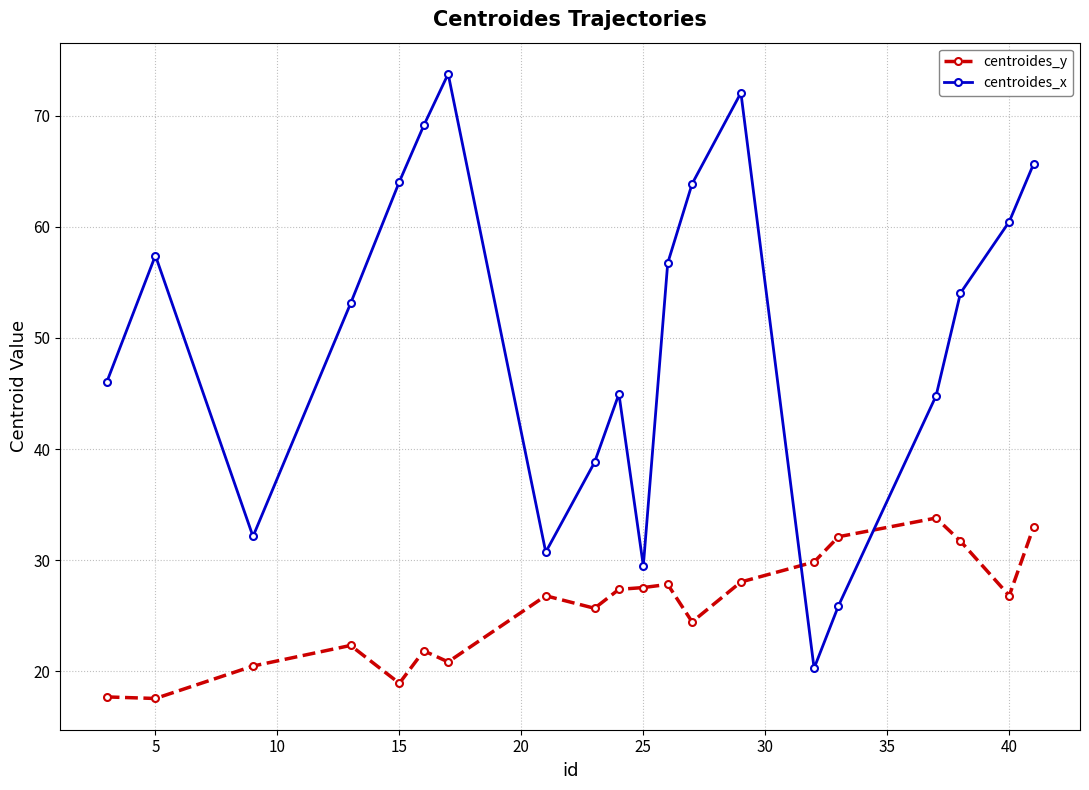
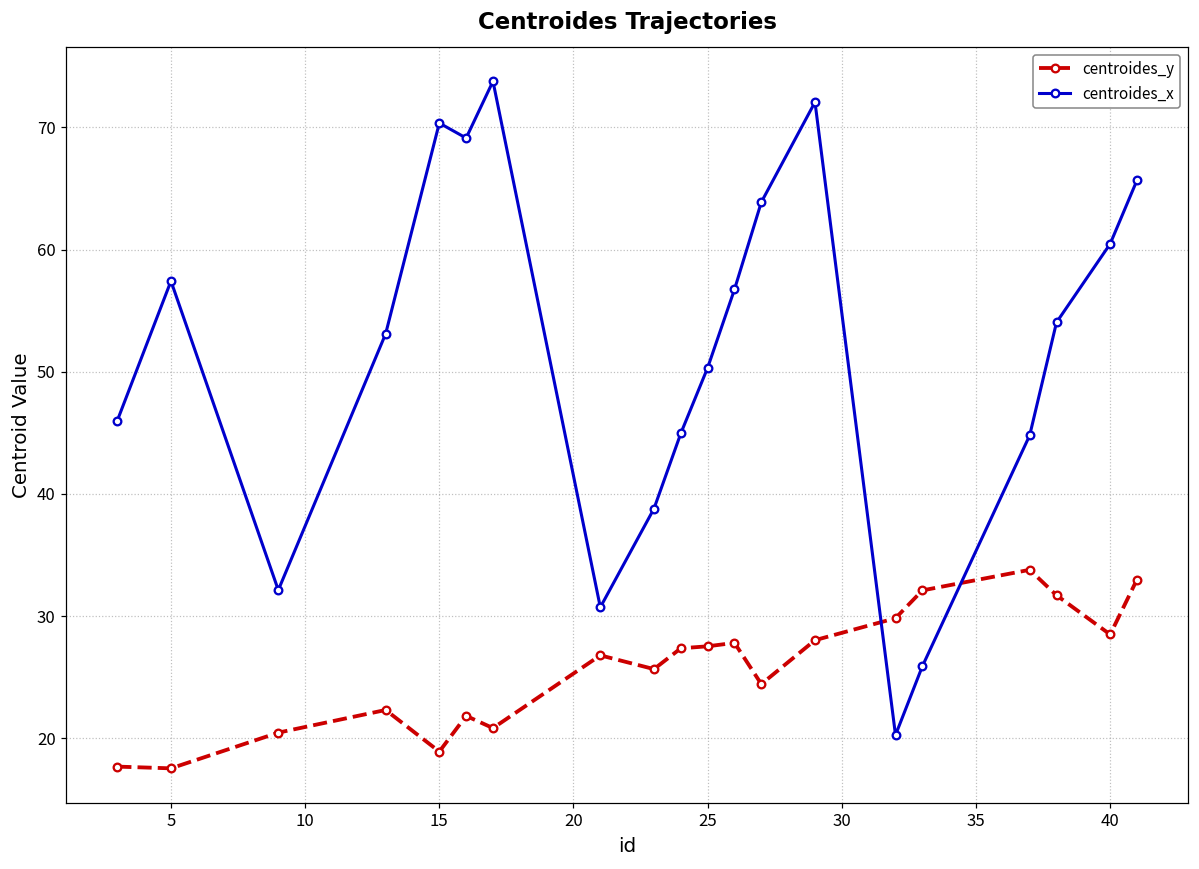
centroides_x, 15: 64.1 -> 70.4
centroides_x, 25: 29.5 -> 50.3
centroides_y, 40: 26.8 -> 28.5
